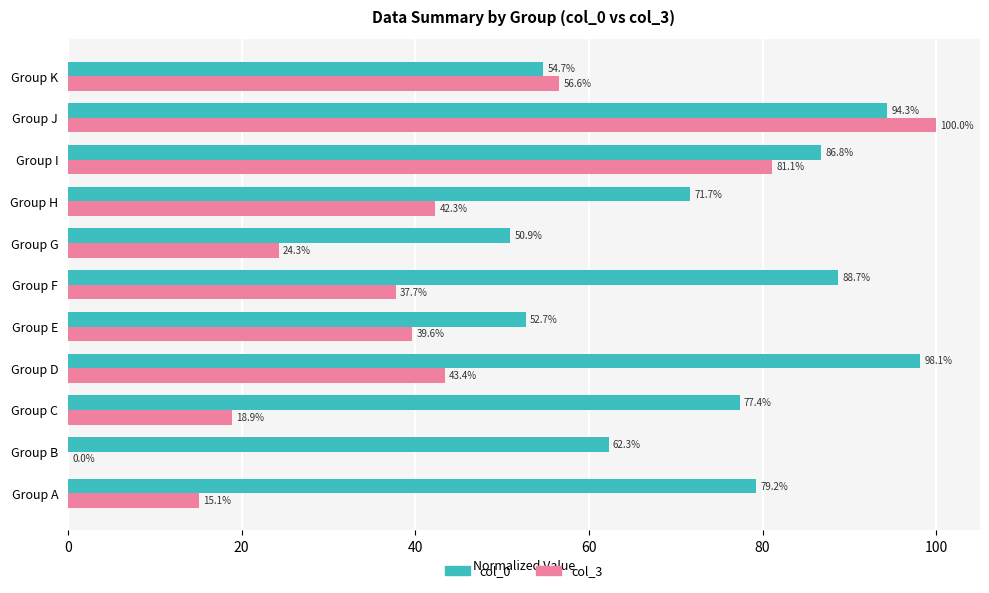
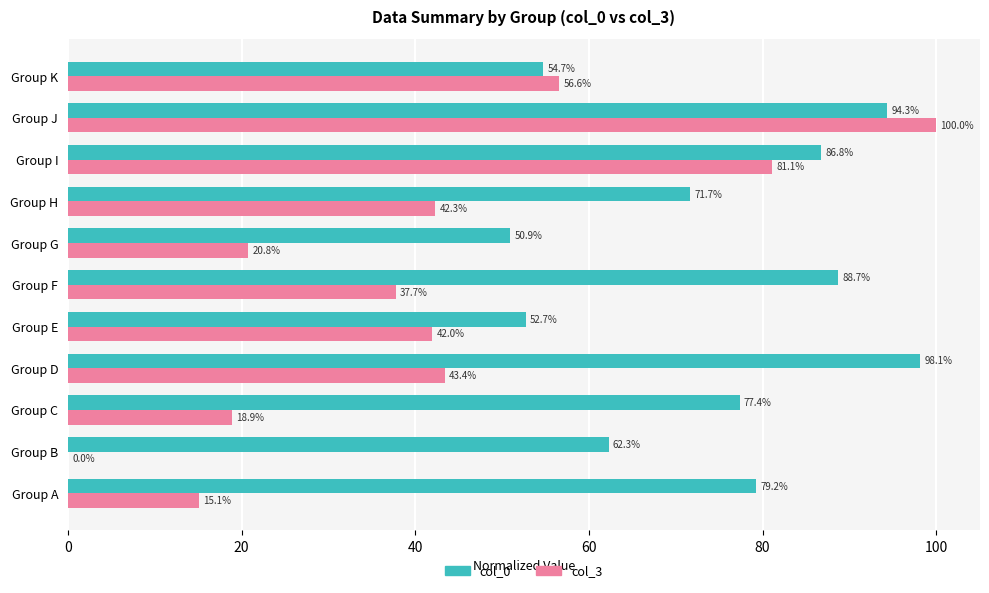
col_3, Group G: 24.3% -> 20.8%
col_3, Group E: 39.6% -> 42.0%
